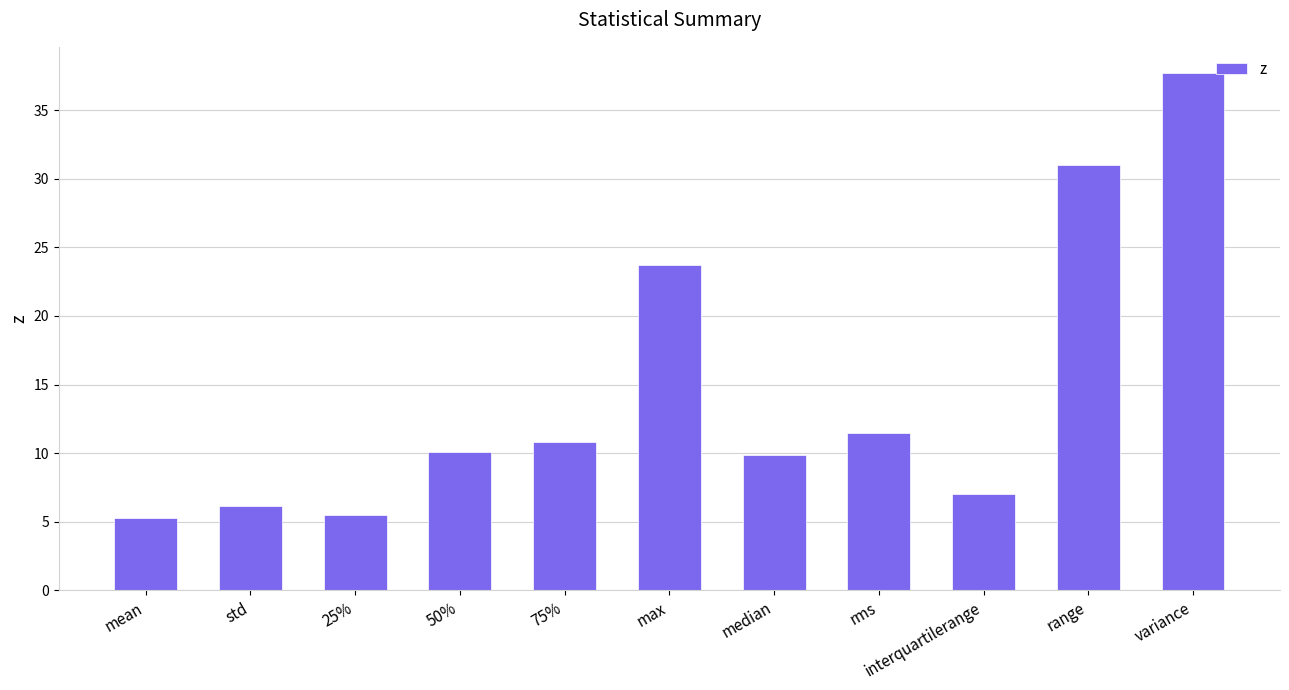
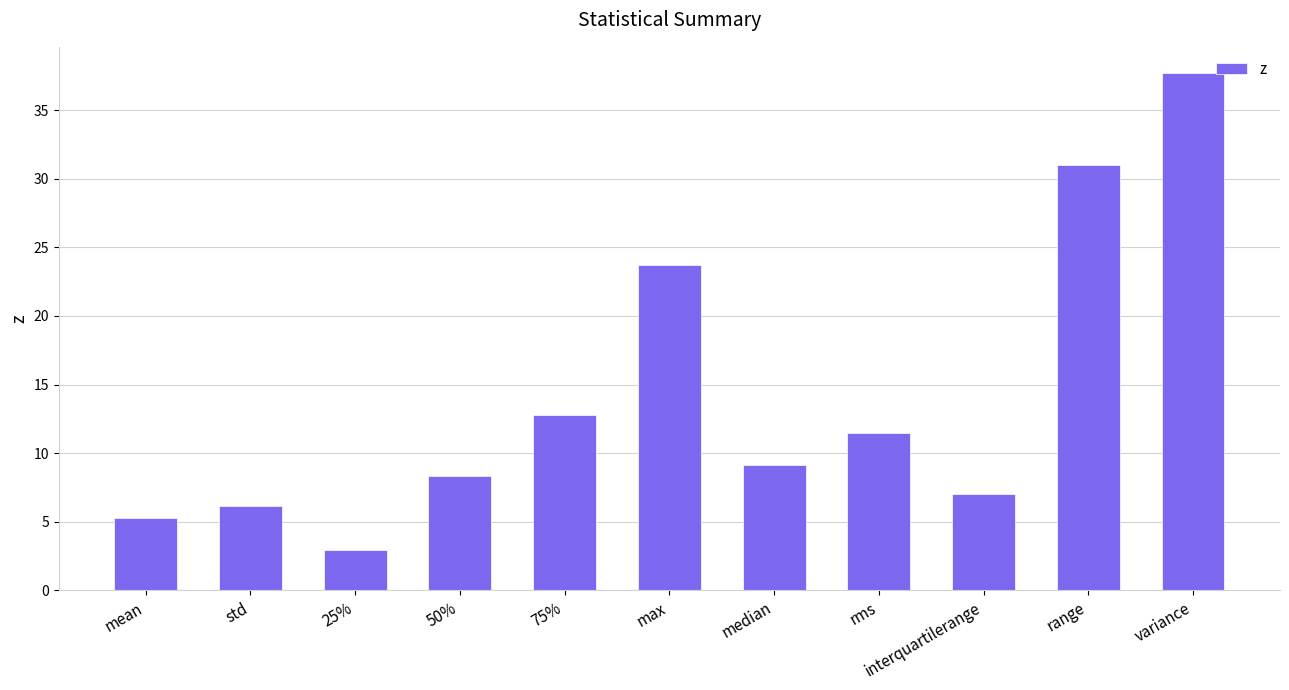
25%: 5.5 -> 2.9
50%: 10.1 -> 8.3
75%: 10.8 -> 12.8
median: 9.9 -> 9.1
